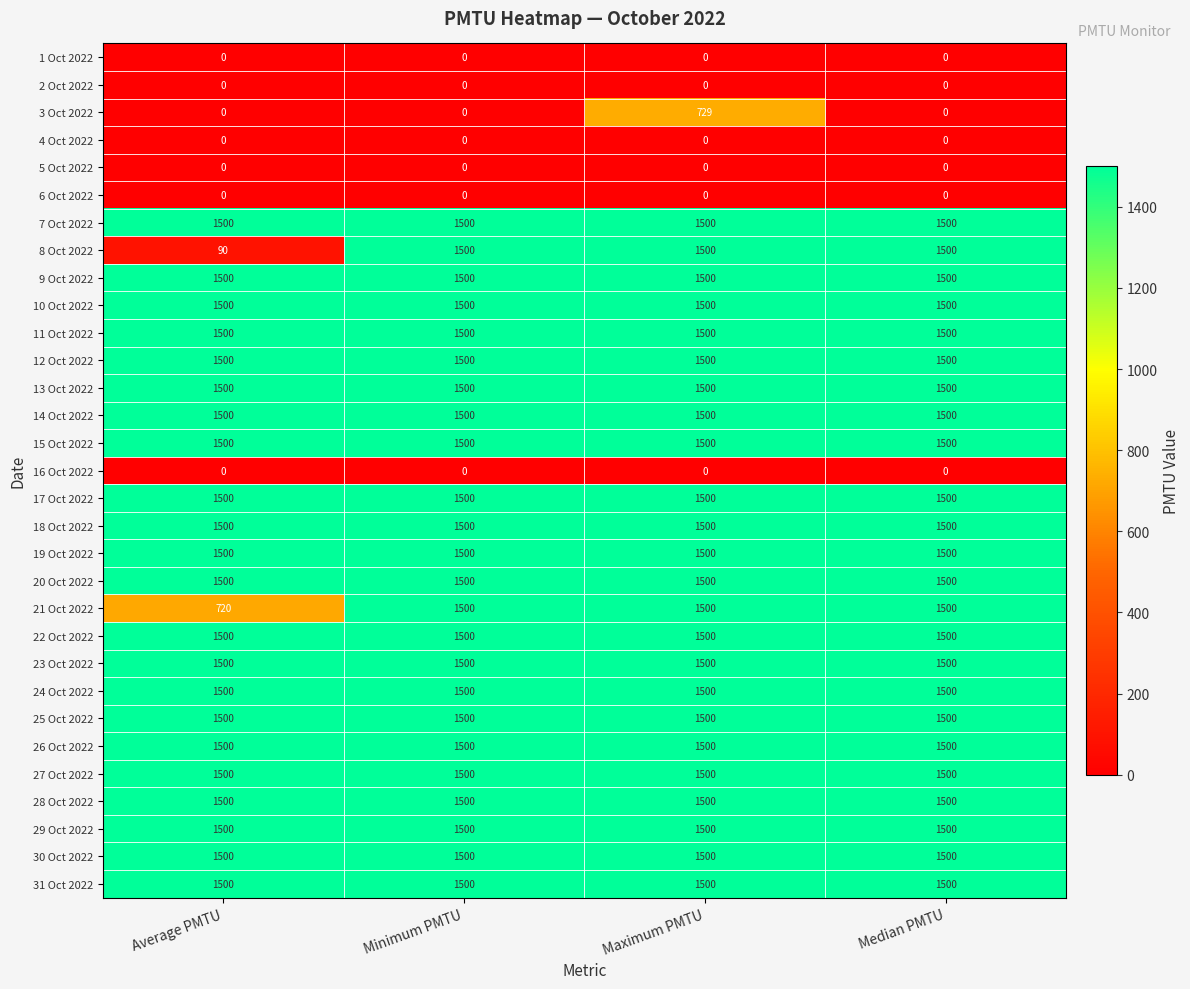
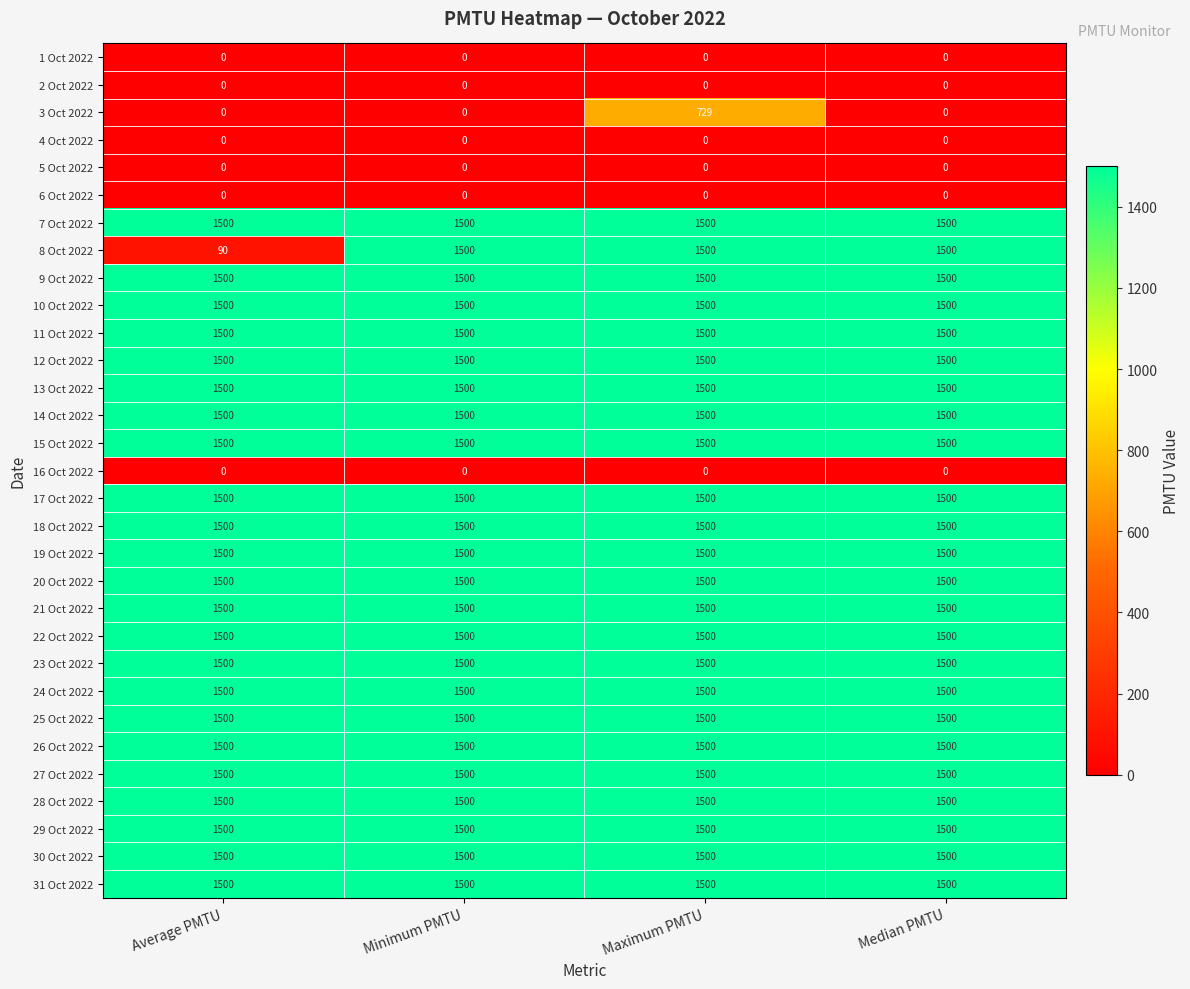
21 Oct 2022, Average PMTU: 720 -> 1500
